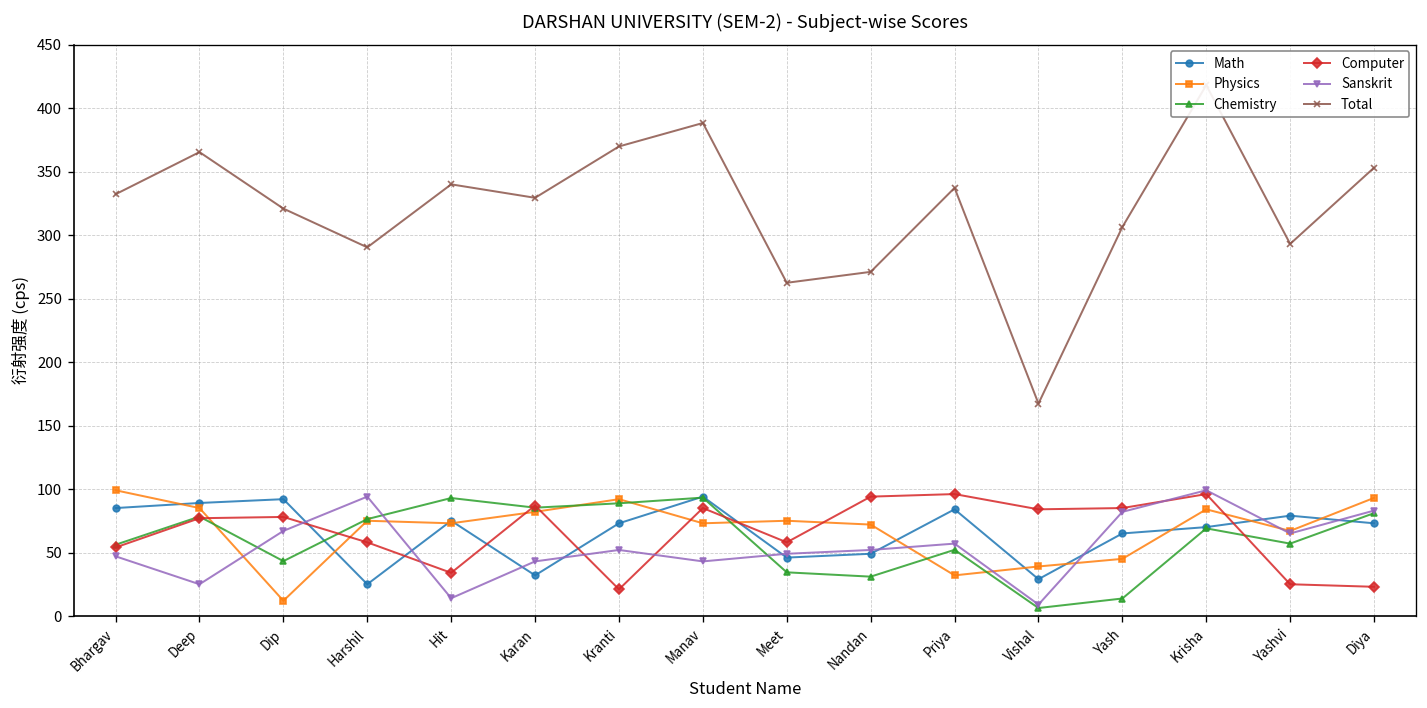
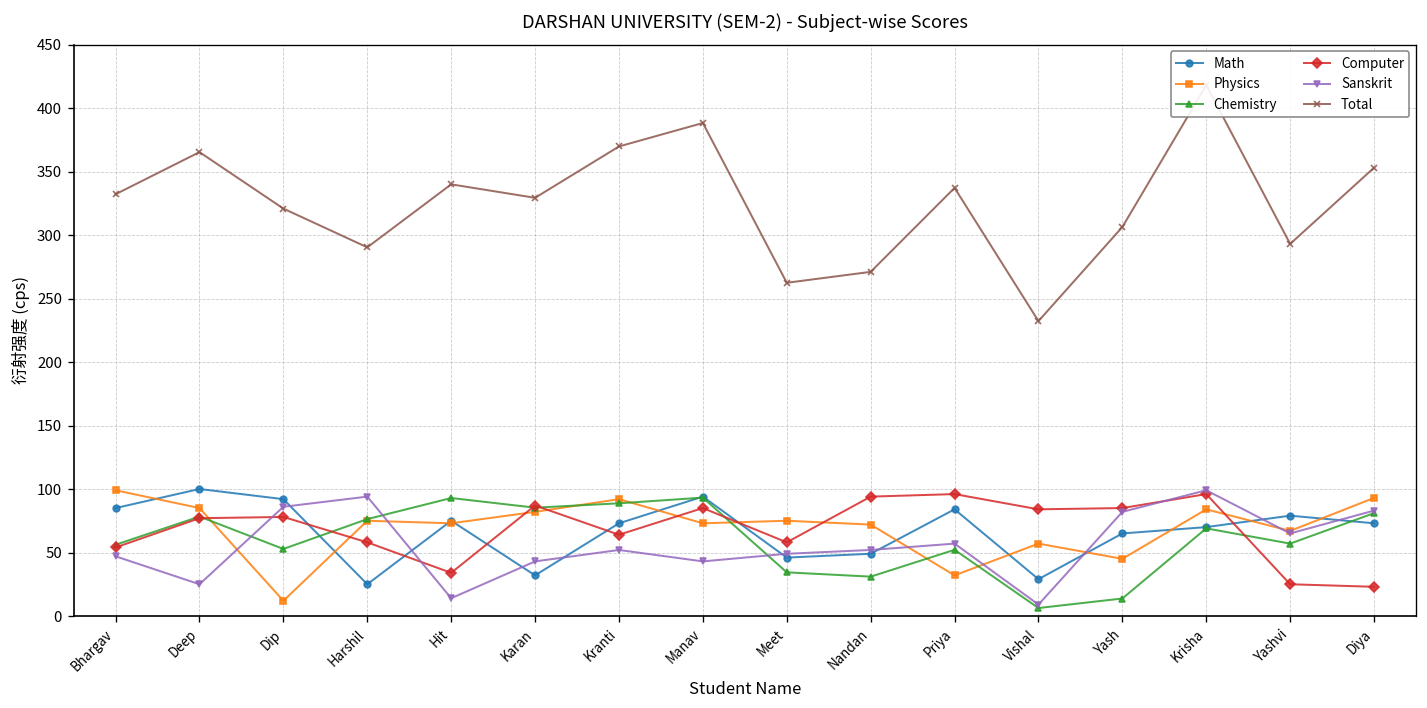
Math, Deep: 89 -> 100
Chemistry, Dip: 43 -> 53
Sanskrit, Dip: 67 -> 86
Computer, Kranti: 21 -> 64
Physics, Vishal: 39 -> 57
Total, Vishal: 167 -> 232
